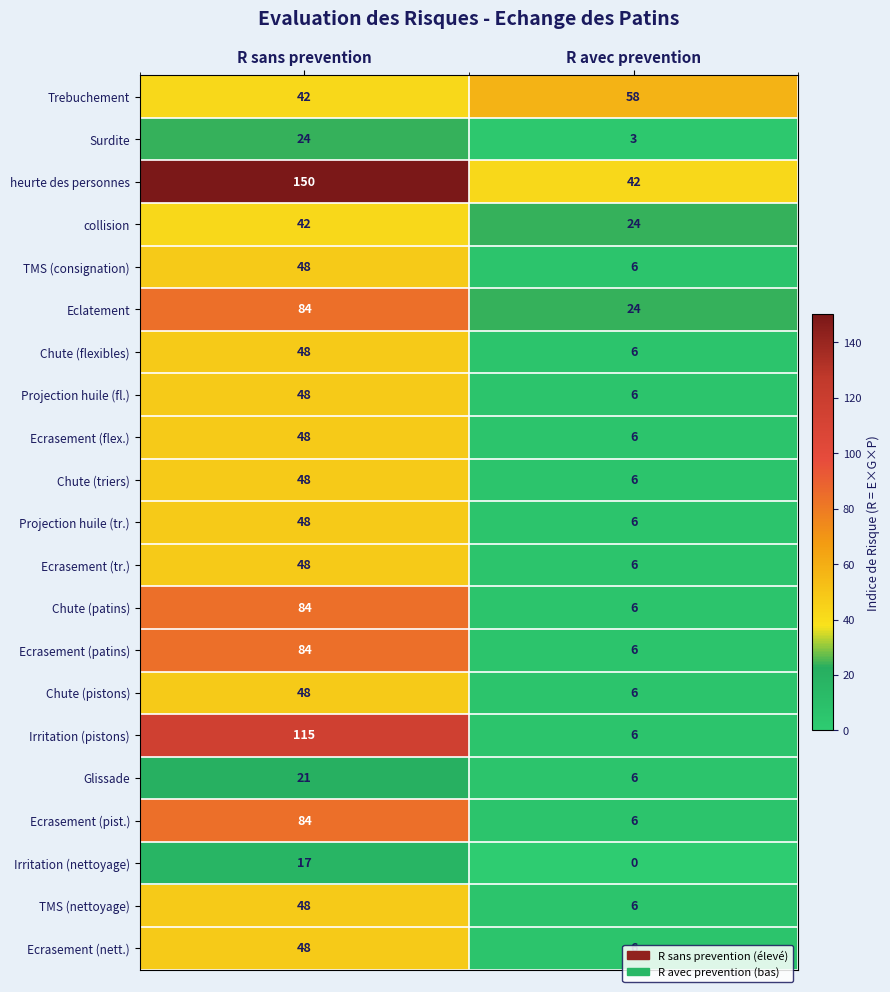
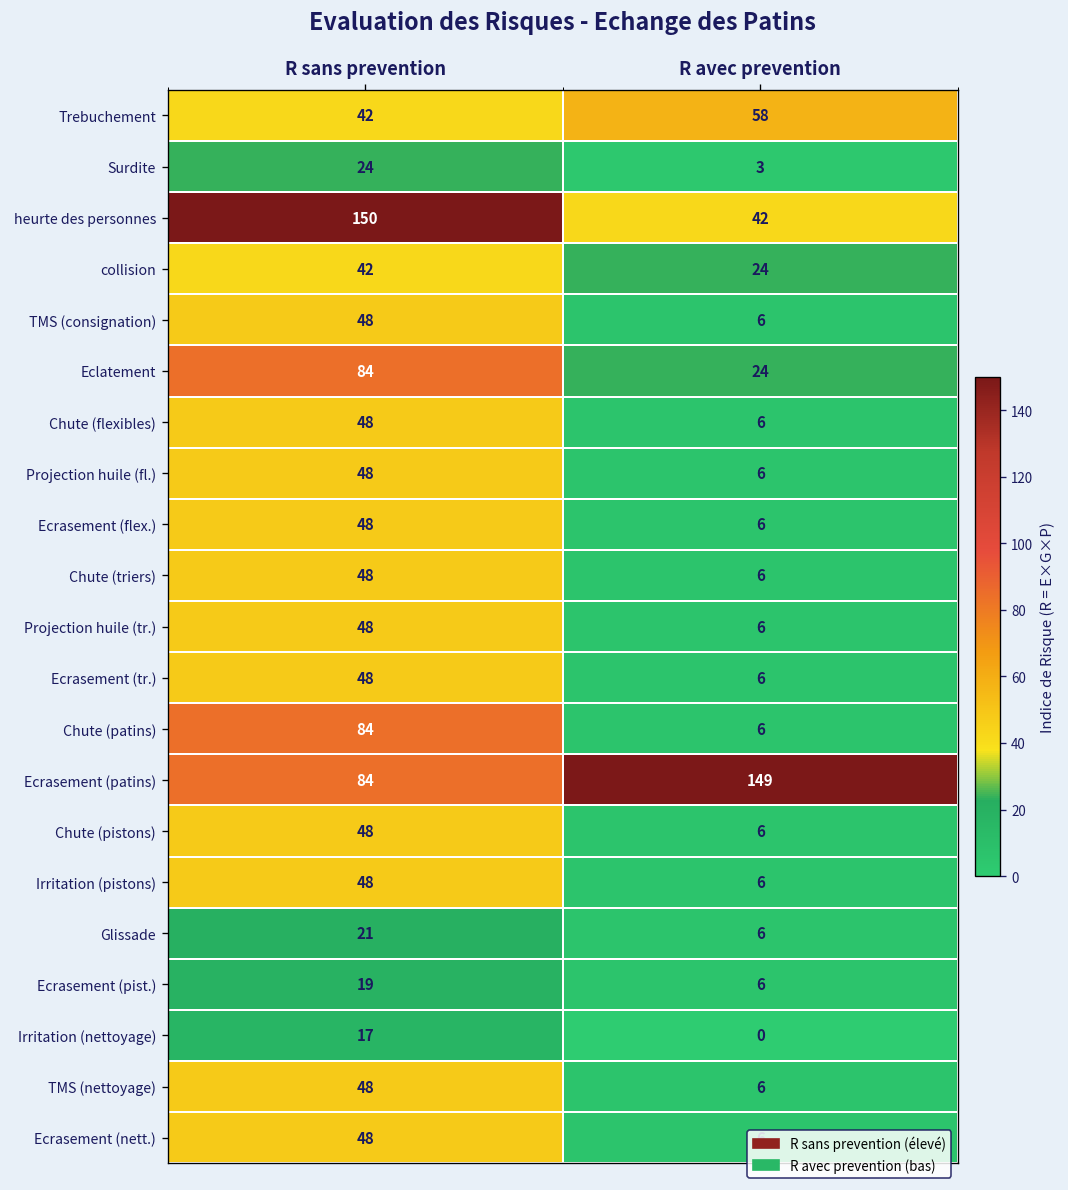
Ecrasement (patins), R avec prevention: 6 -> 149
Irritation (pistons), R sans prevention: 115 -> 48
Ecrasement (pist.), R sans prevention: 84 -> 19
